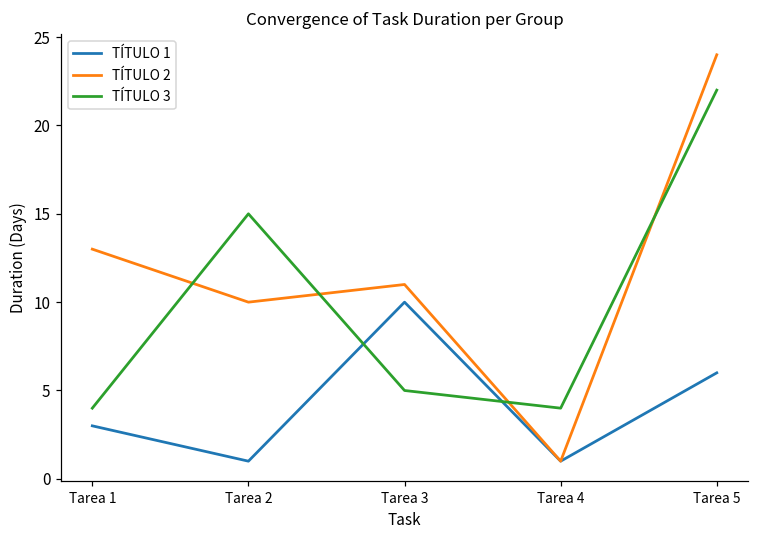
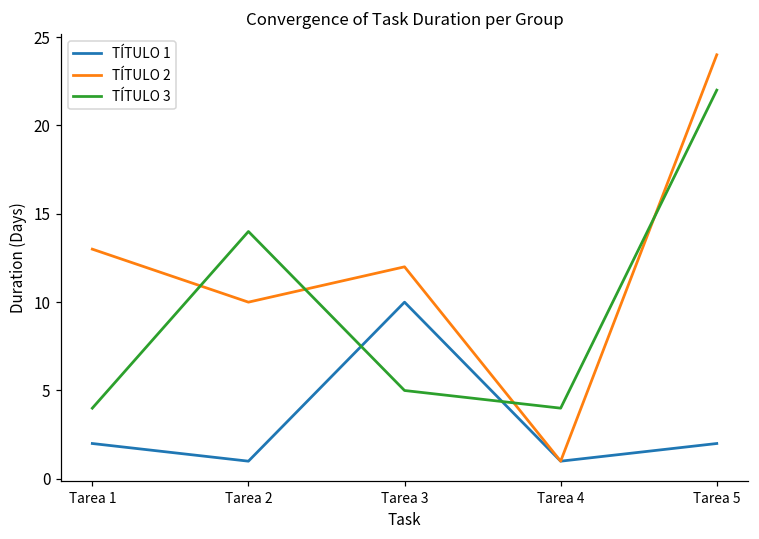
TÍTULO 1, Tarea 1: 3 -> 2
TÍTULO 3, Tarea 2: 15 -> 14
TÍTULO 2, Tarea 3: 11 -> 12
TÍTULO 1, Tarea 5: 6 -> 2
